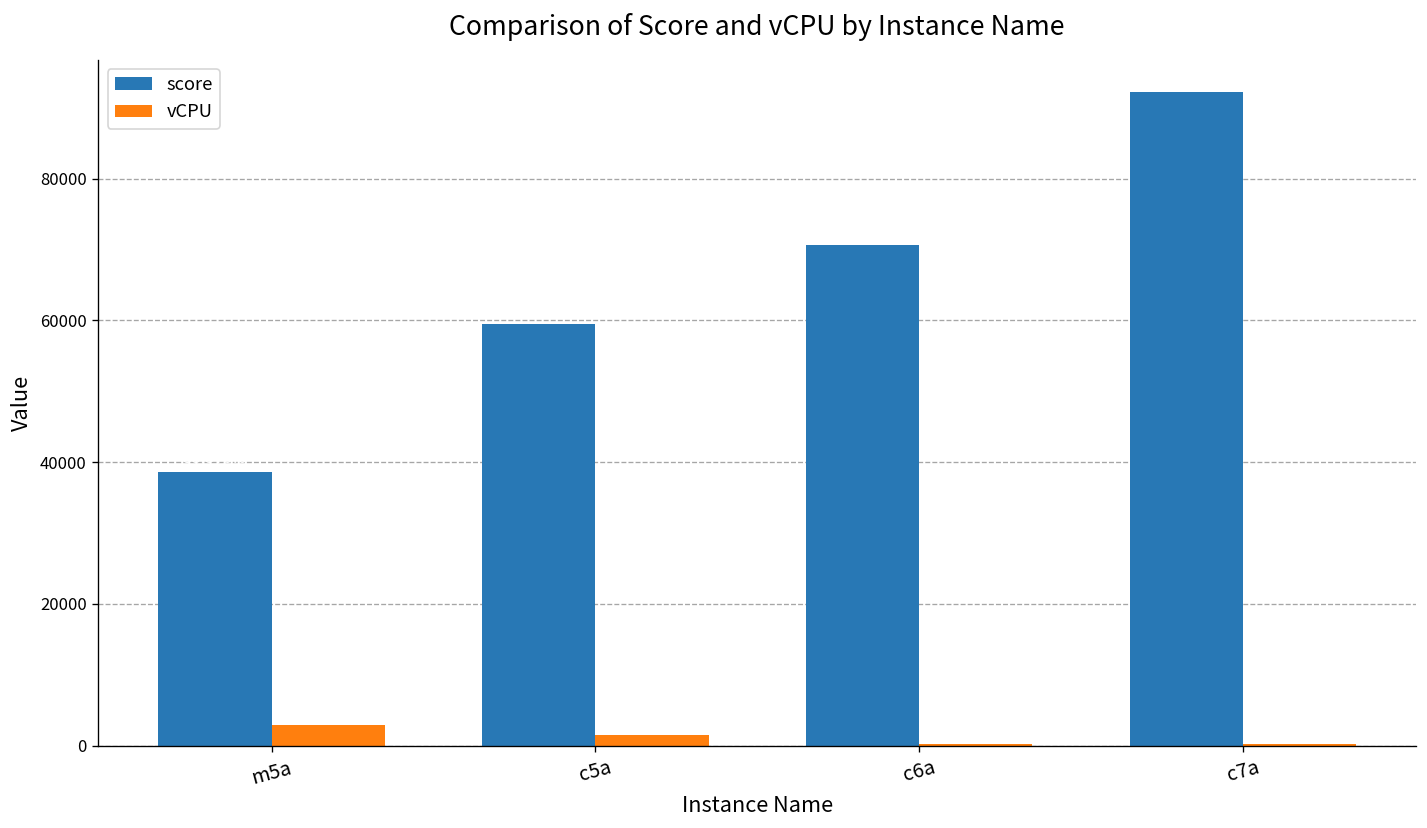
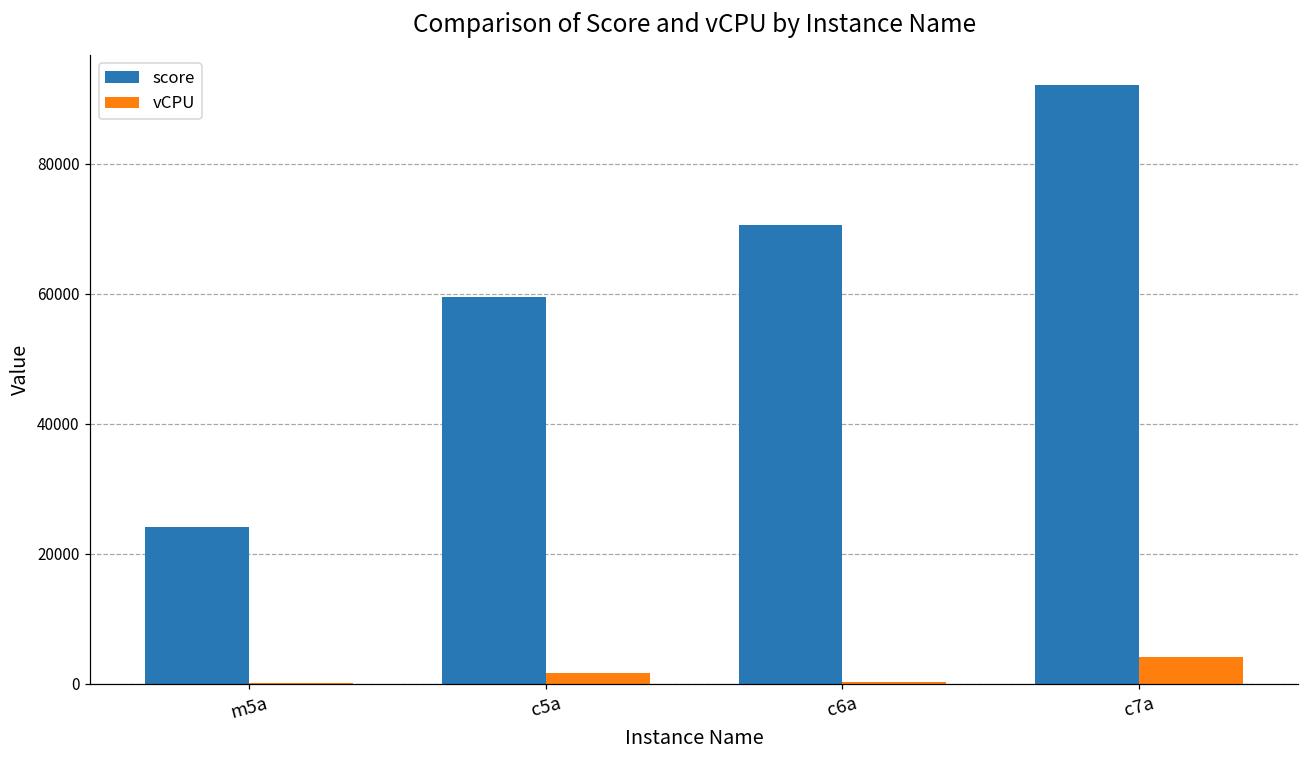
score, m5a: 39000 -> 24000
vCPU, m5a: 3000 -> 0
vCPU, c7a: 0 -> 4000
